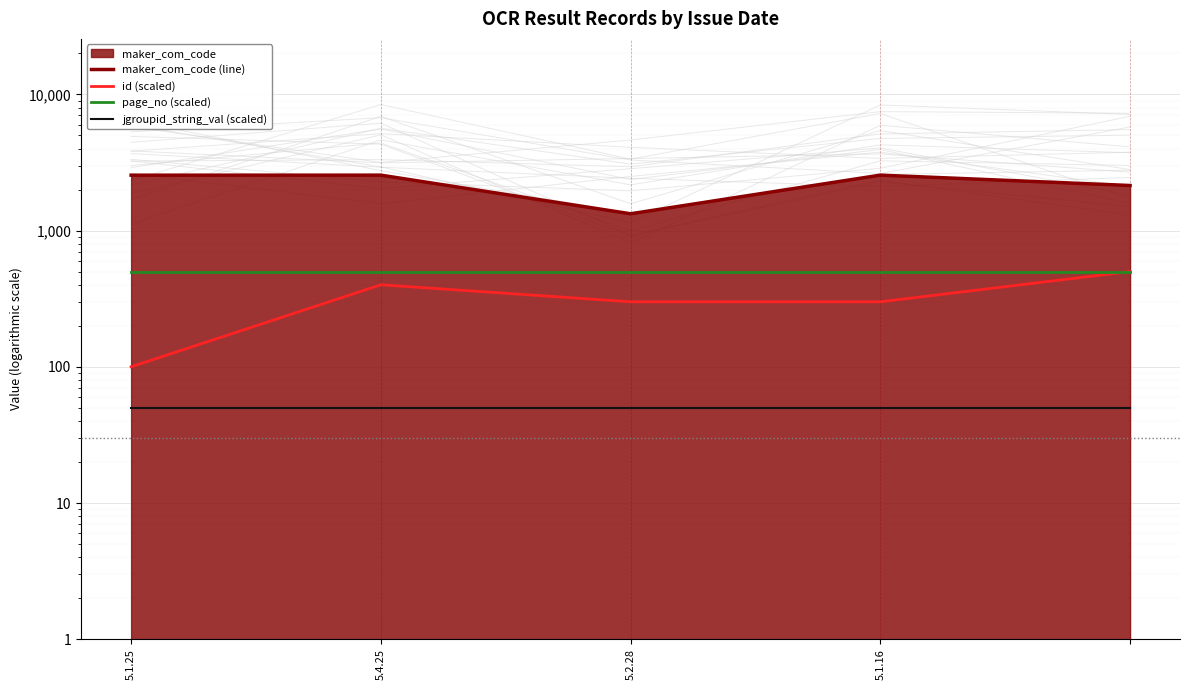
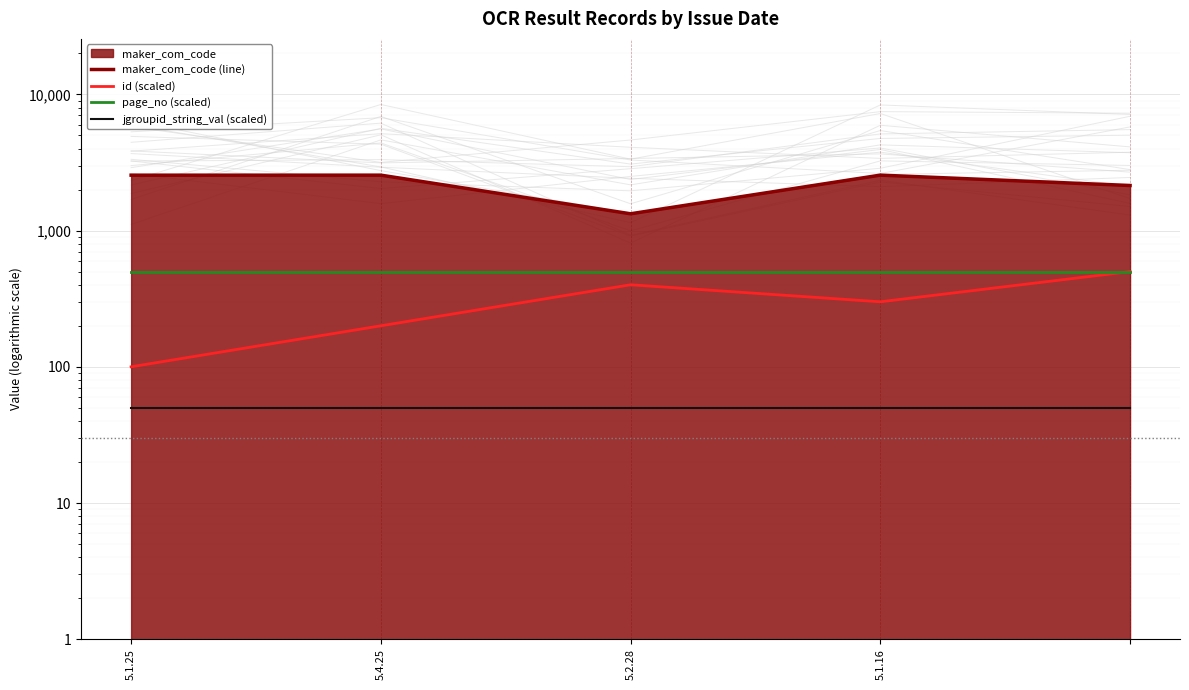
id (scaled), 5.4.25: 400 -> 200
id (scaled), 5.2.28: 300 -> 400
